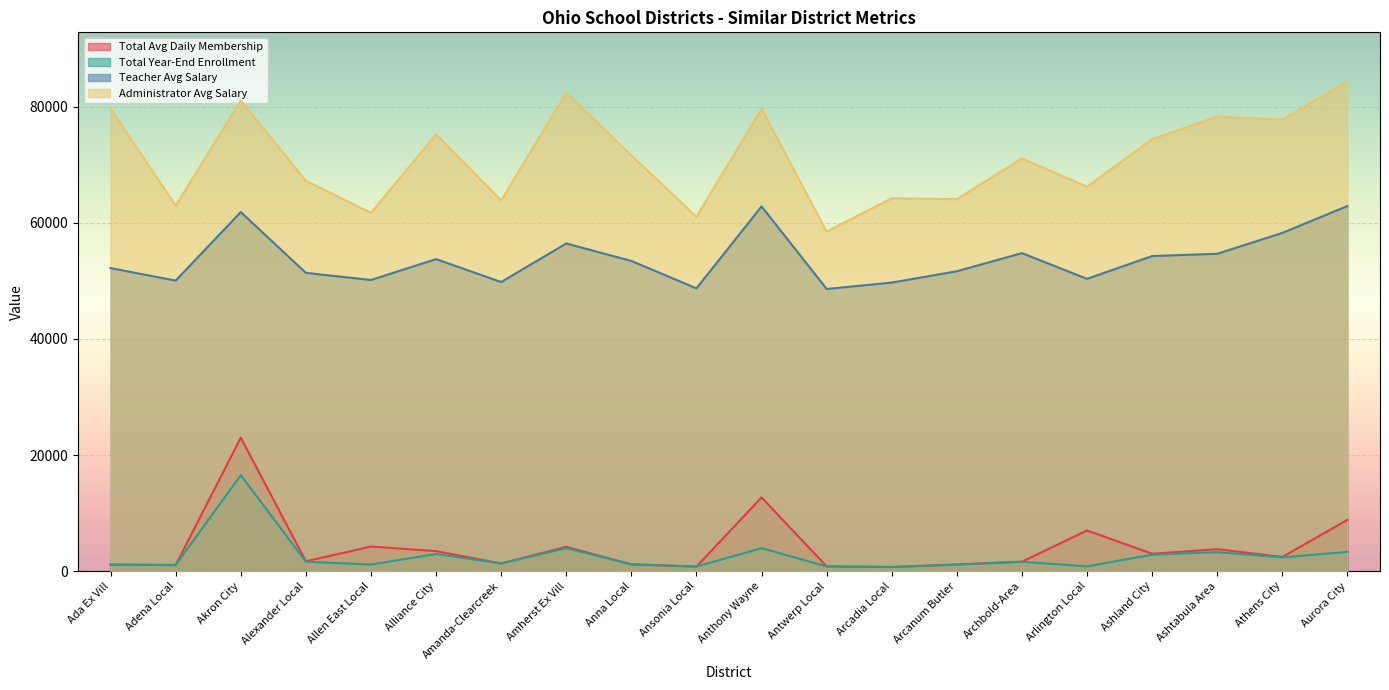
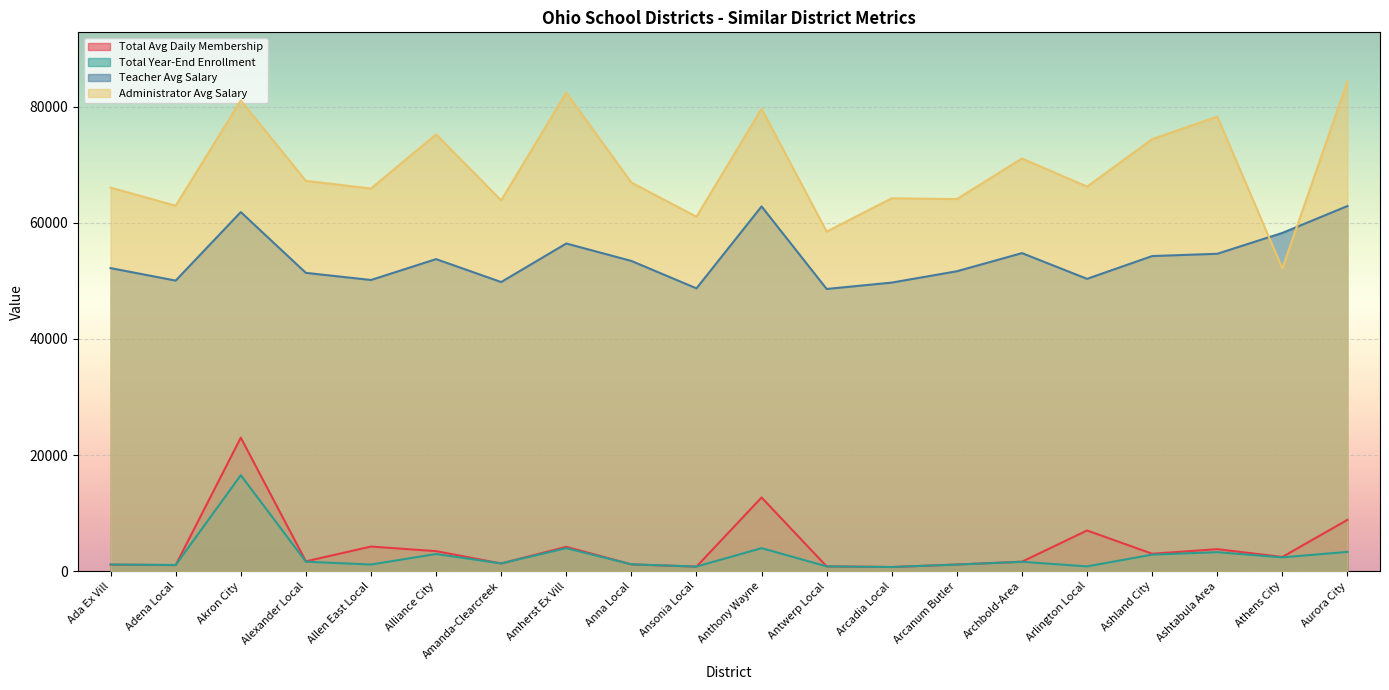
Administrator Avg Salary, Ada Ex Vill: 80000 -> 66000
Administrator Avg Salary, Allen East Local: 62000 -> 66000
Administrator Avg Salary, Anna Local: 72000 -> 67000
Administrator Avg Salary, Athens City: 78000 -> 52000
